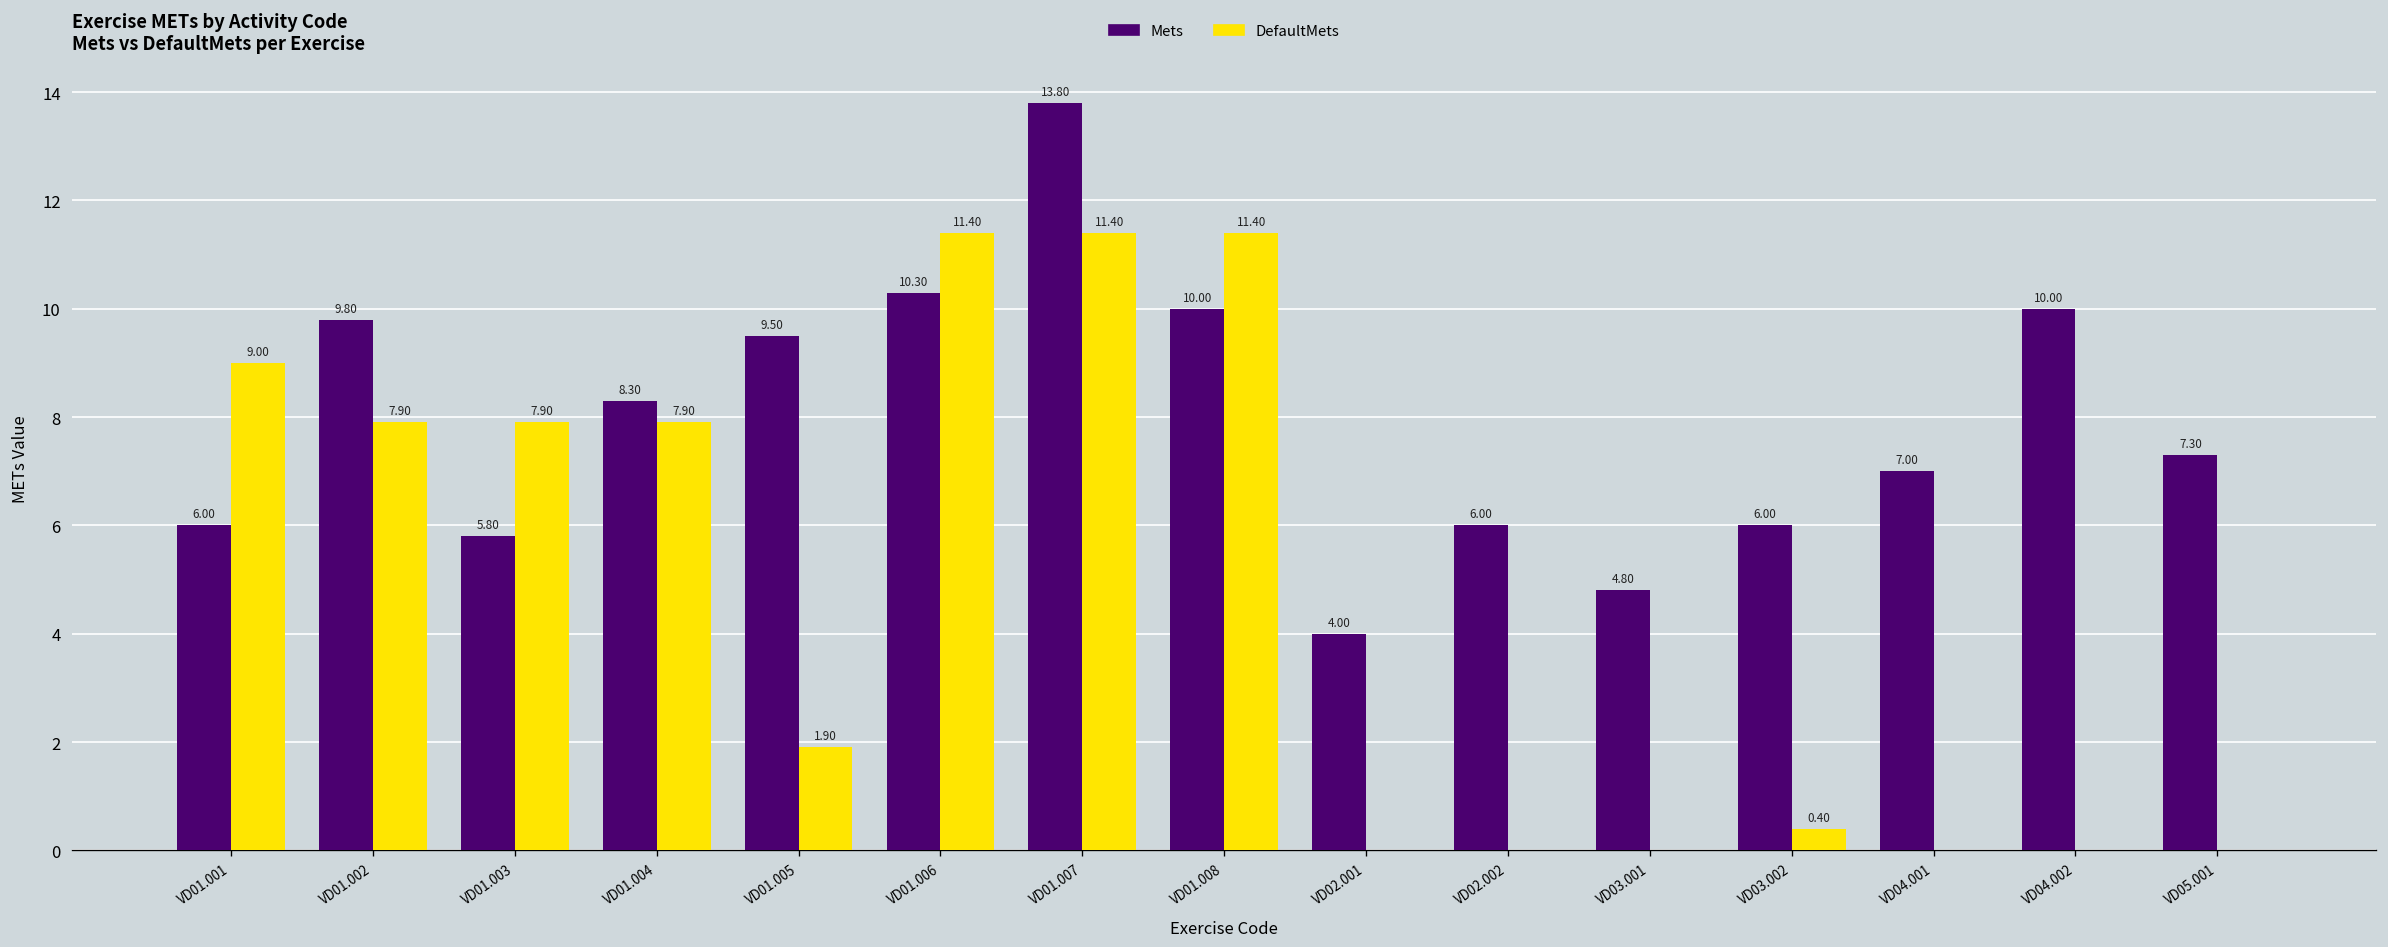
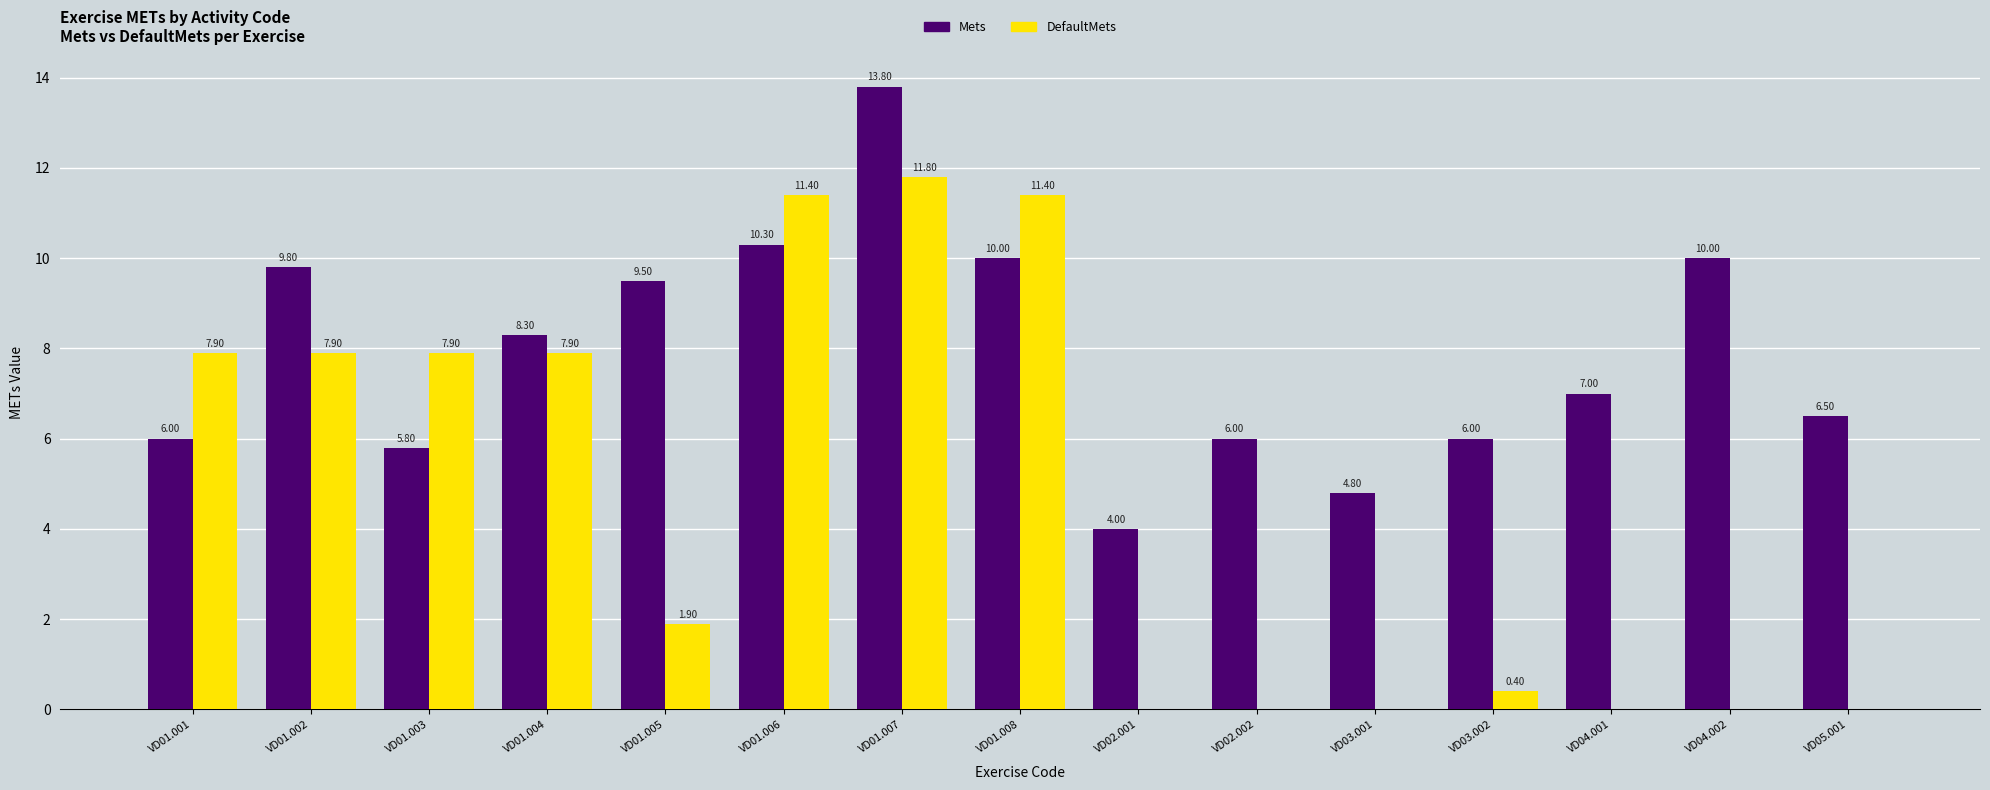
DefaultMets, VD01.001: 9.00 -> 7.90
DefaultMets, VD01.007: 11.40 -> 11.80
Mets, VD05.001: 7.30 -> 6.50
